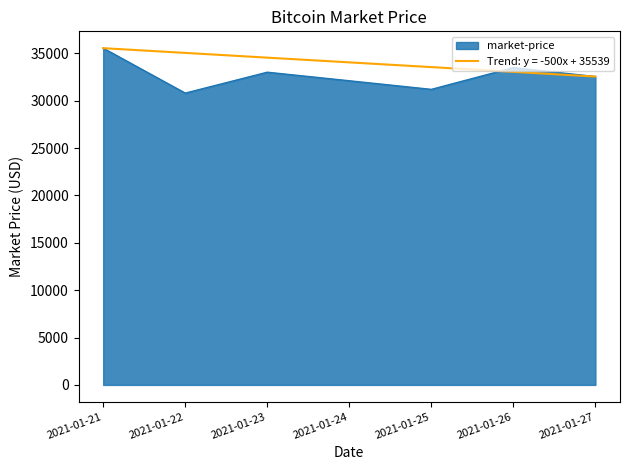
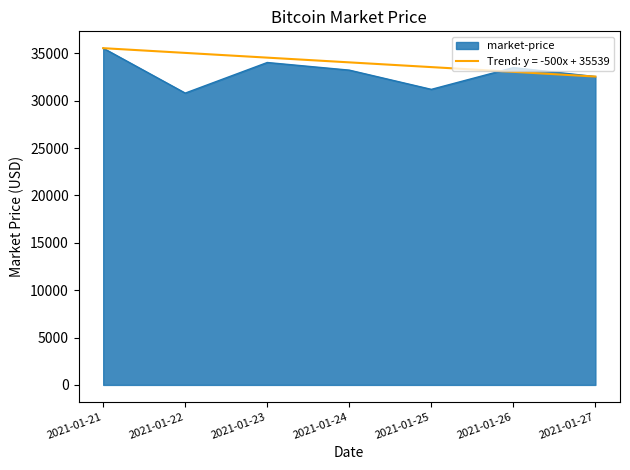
market-price, 2021-01-23: 33000 -> 34000
market-price, 2021-01-24: 32000 -> 33000
